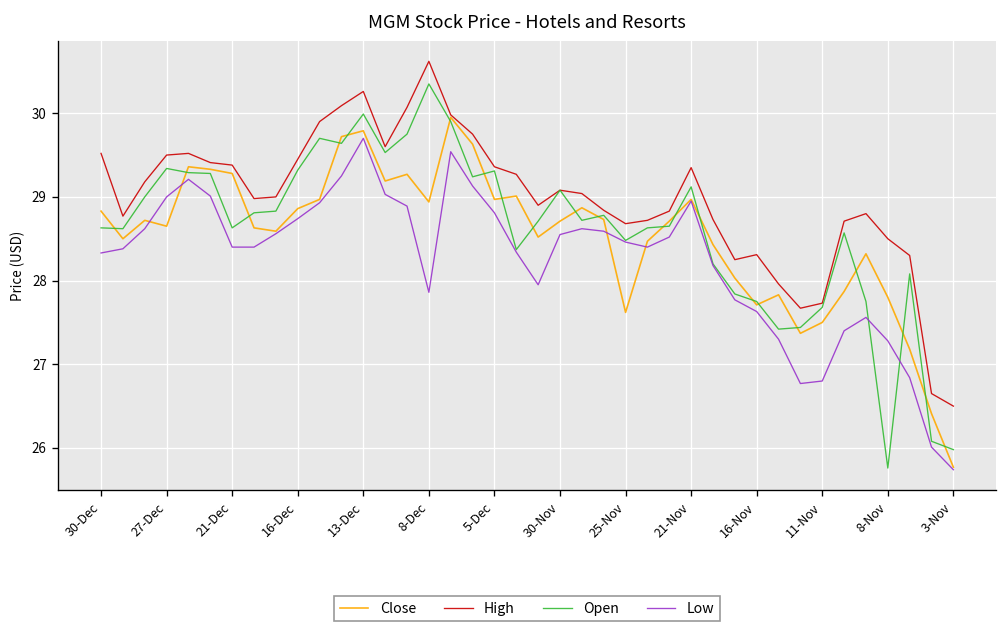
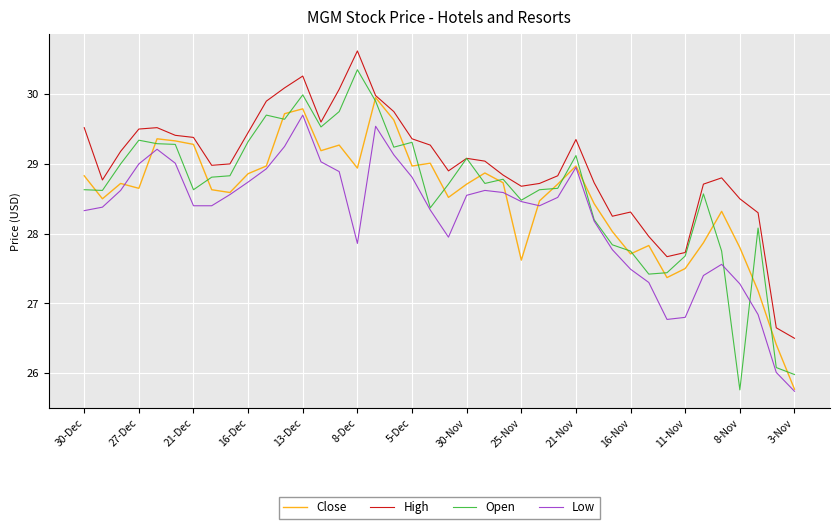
Low, 16-Nov: 27.6 -> 27.5
